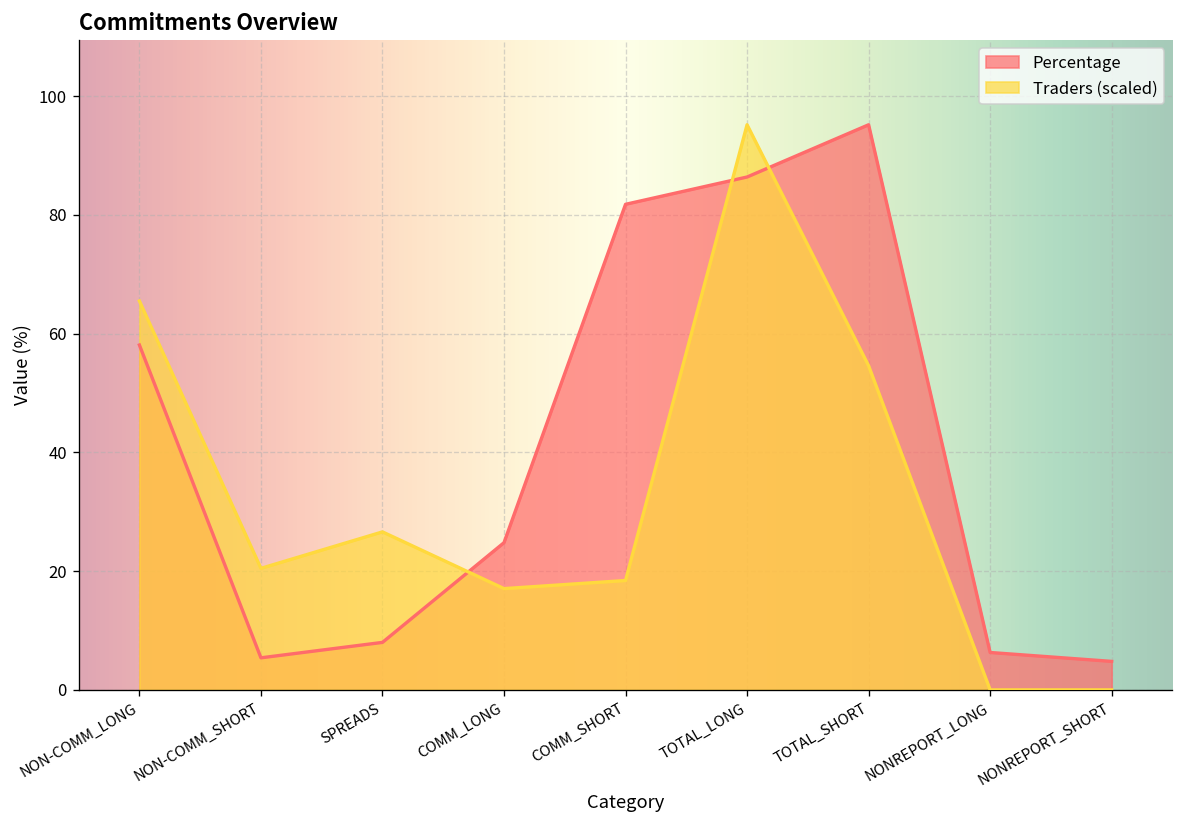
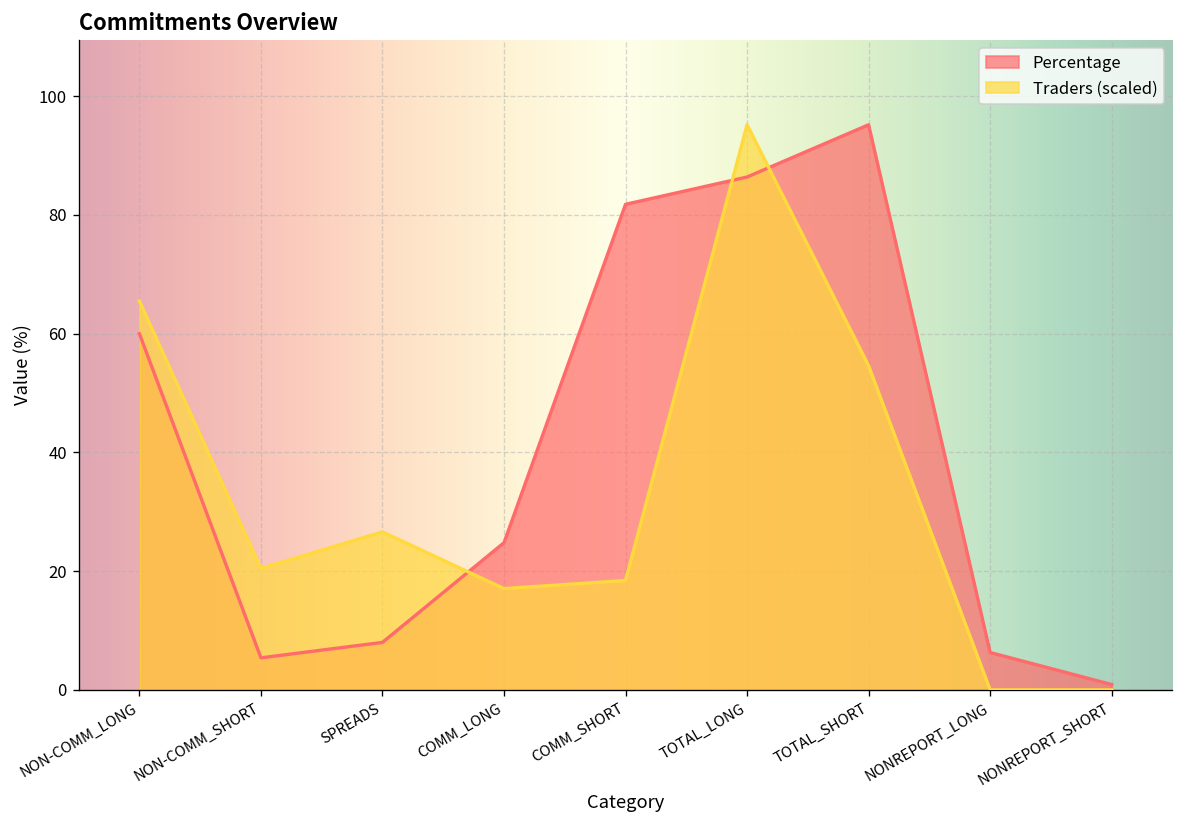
Percentage, NON-COMM_LONG: 58 -> 60
Percentage, NONREPORT_SHORT: 5 -> 1
